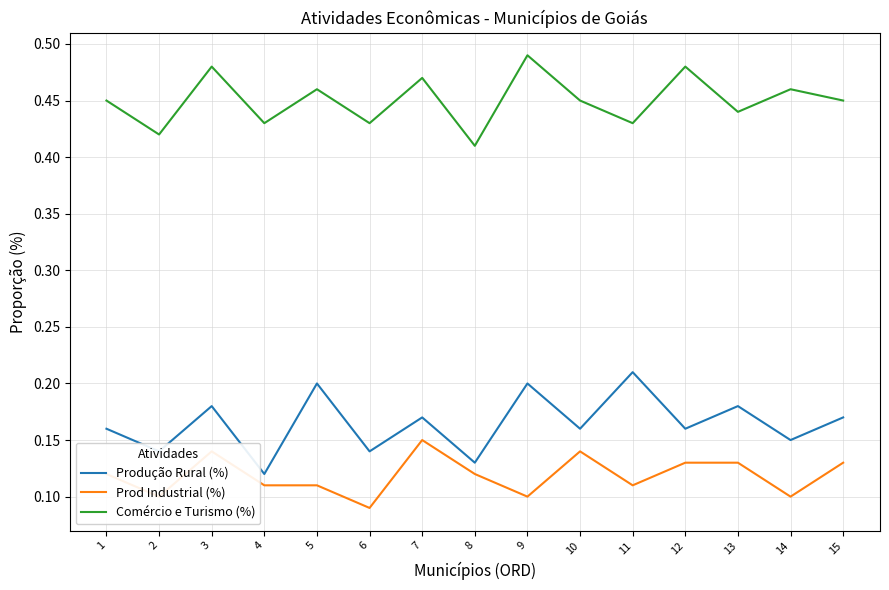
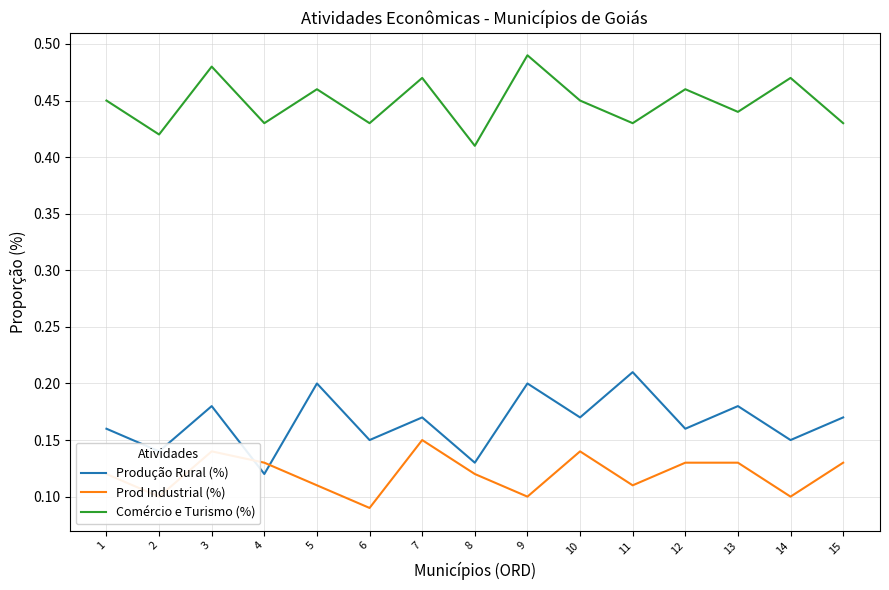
Prod Industrial (%), 4: 0.11 -> 0.13
Produção Rural (%), 6: 0.14 -> 0.15
Produção Rural (%), 10: 0.16 -> 0.17
Comércio e Turismo (%), 12: 0.48 -> 0.46
Comércio e Turismo (%), 14: 0.46 -> 0.47
Comércio e Turismo (%), 15: 0.45 -> 0.43
